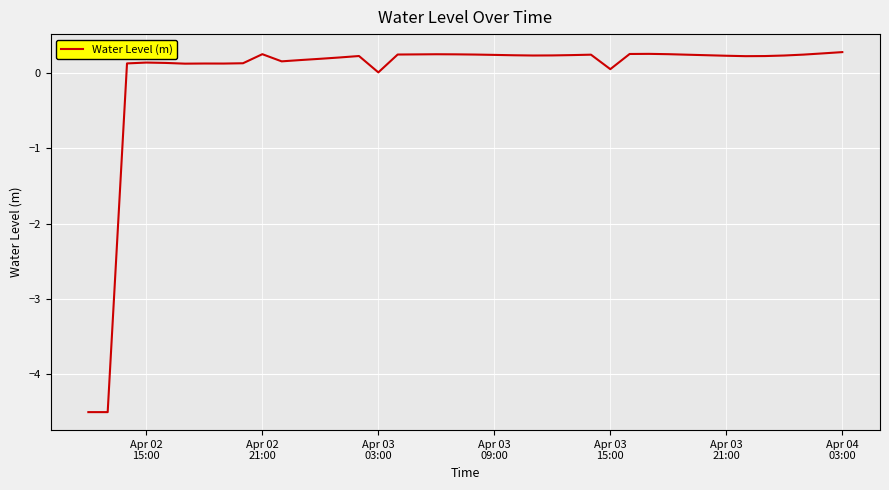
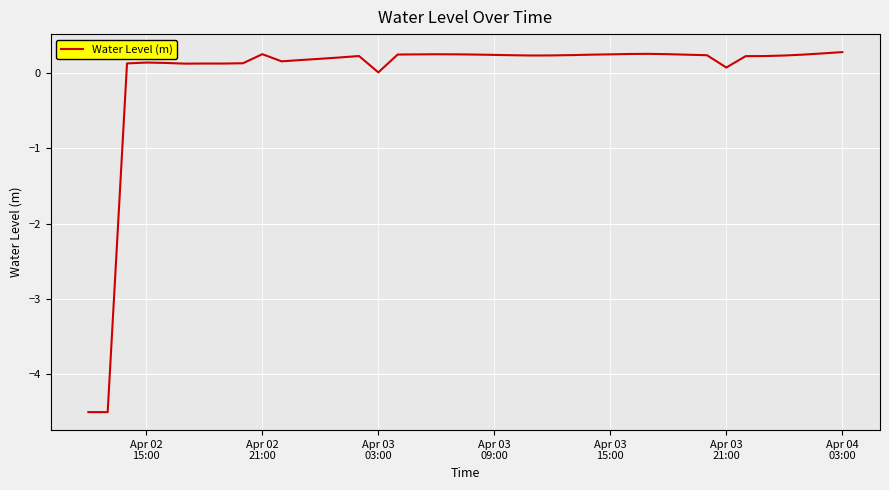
Apr 03 15:00: 0.0 -> 0.2
Apr 03 21:00: 0.2 -> 0.1
